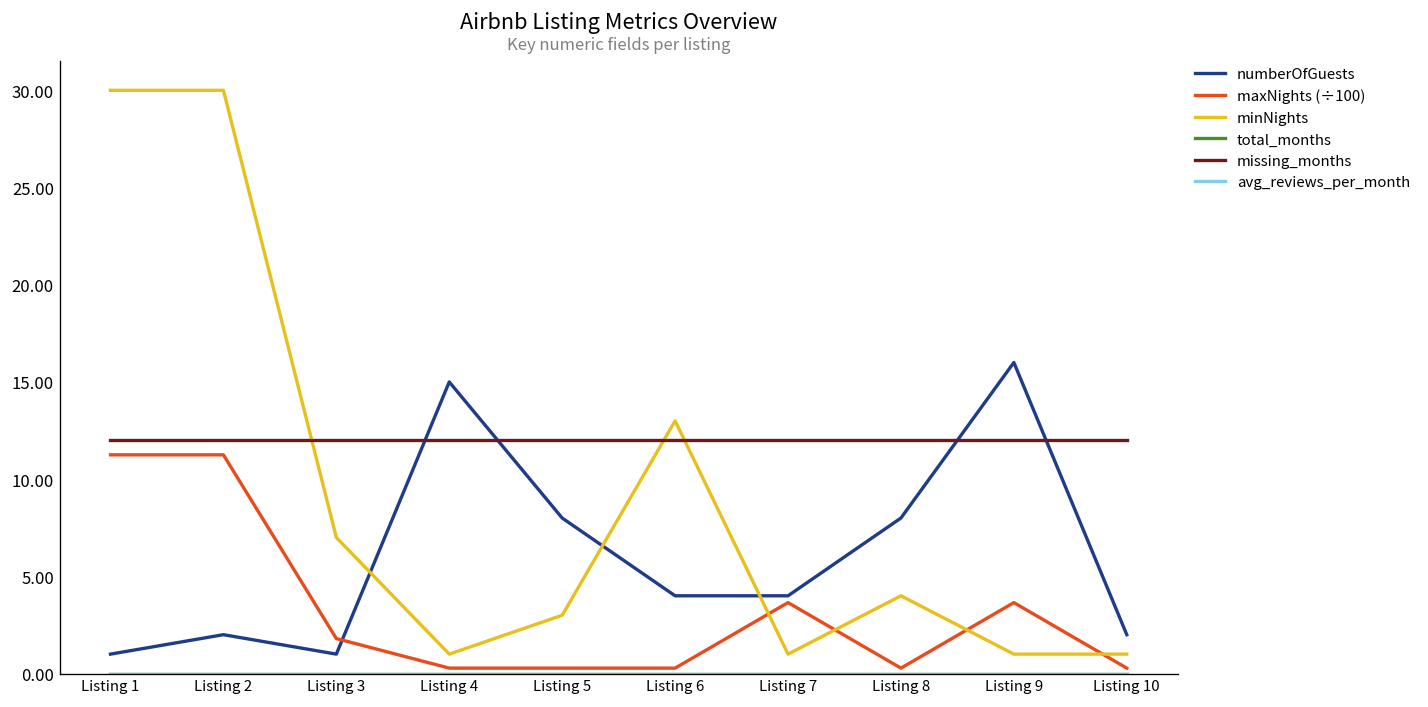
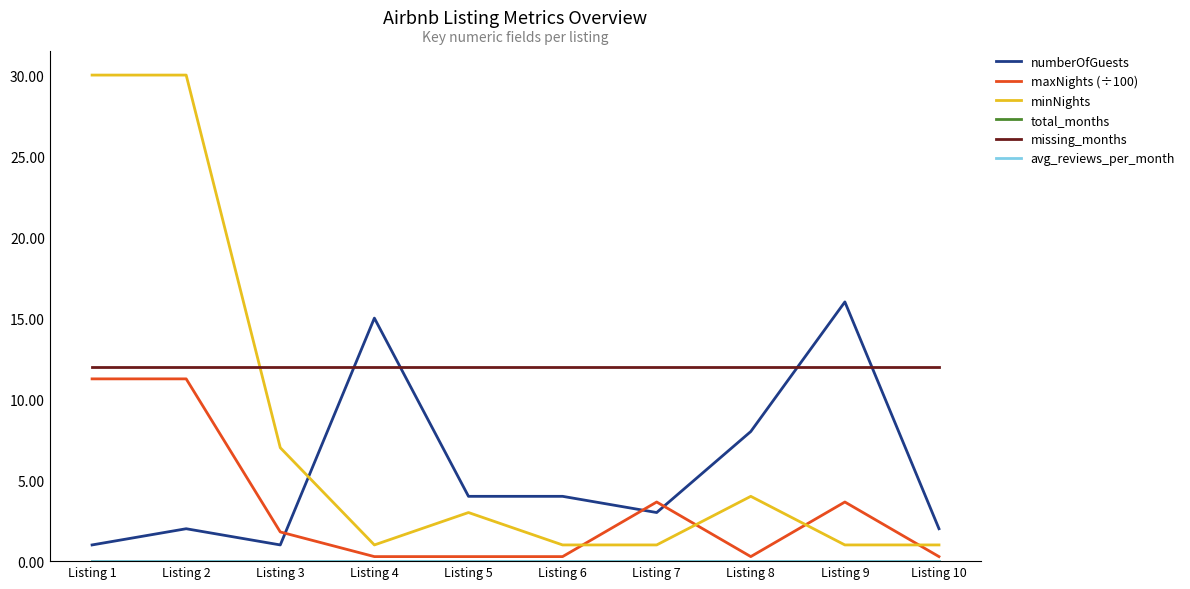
numberOfGuests, Listing 5: 8 -> 4
minNights, Listing 6: 13 -> 1
numberOfGuests, Listing 7: 4 -> 3
